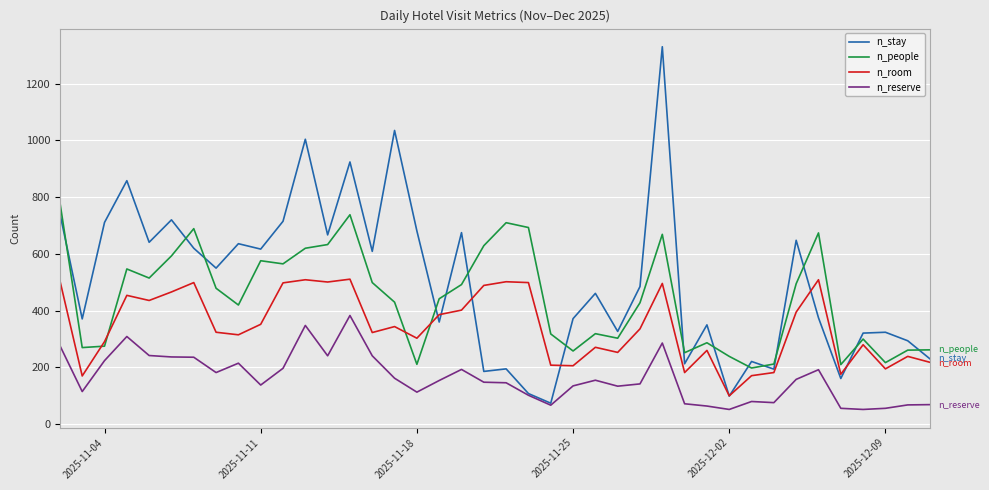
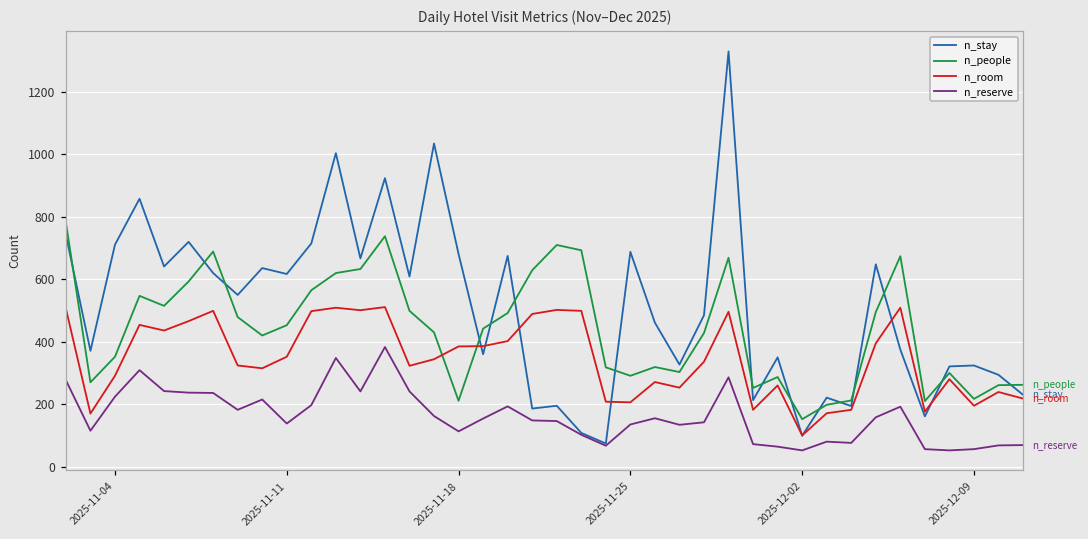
n_people, 2025-11-04: 280 -> 350
n_people, 2025-11-11: 580 -> 450
n_room, 2025-11-18: 300 -> 390
n_stay, 2025-11-25: 370 -> 690
n_people, 2025-11-25: 260 -> 290
n_people, 2025-12-02: 240 -> 150
